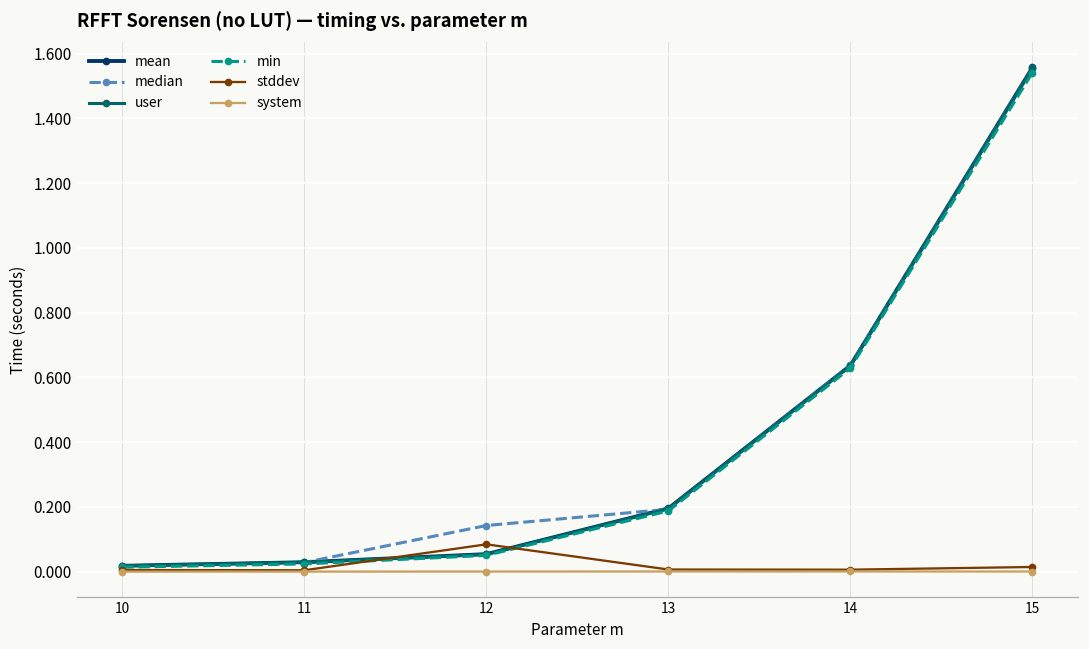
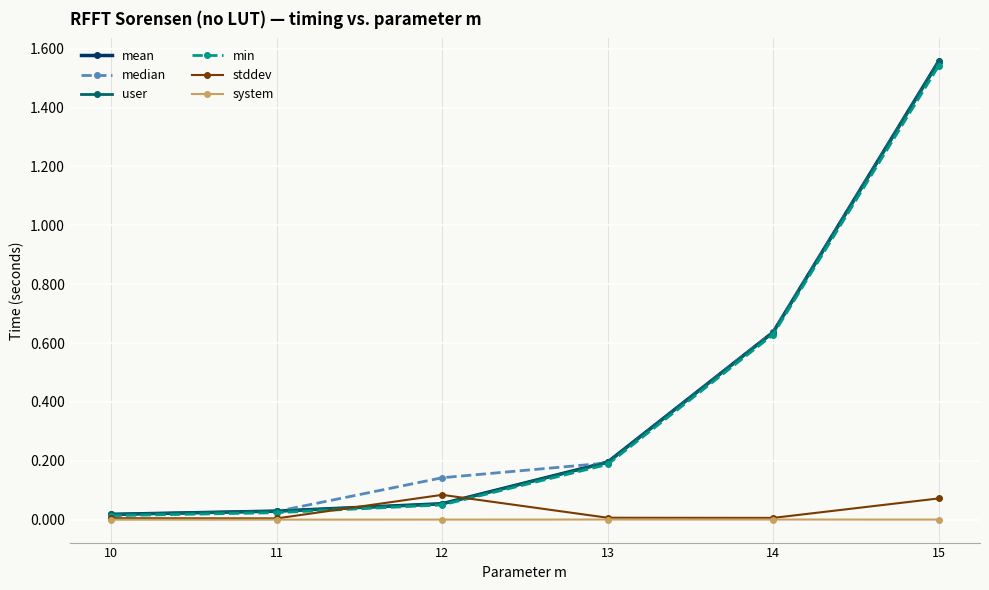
stddev, 15: 0.01 -> 0.07
